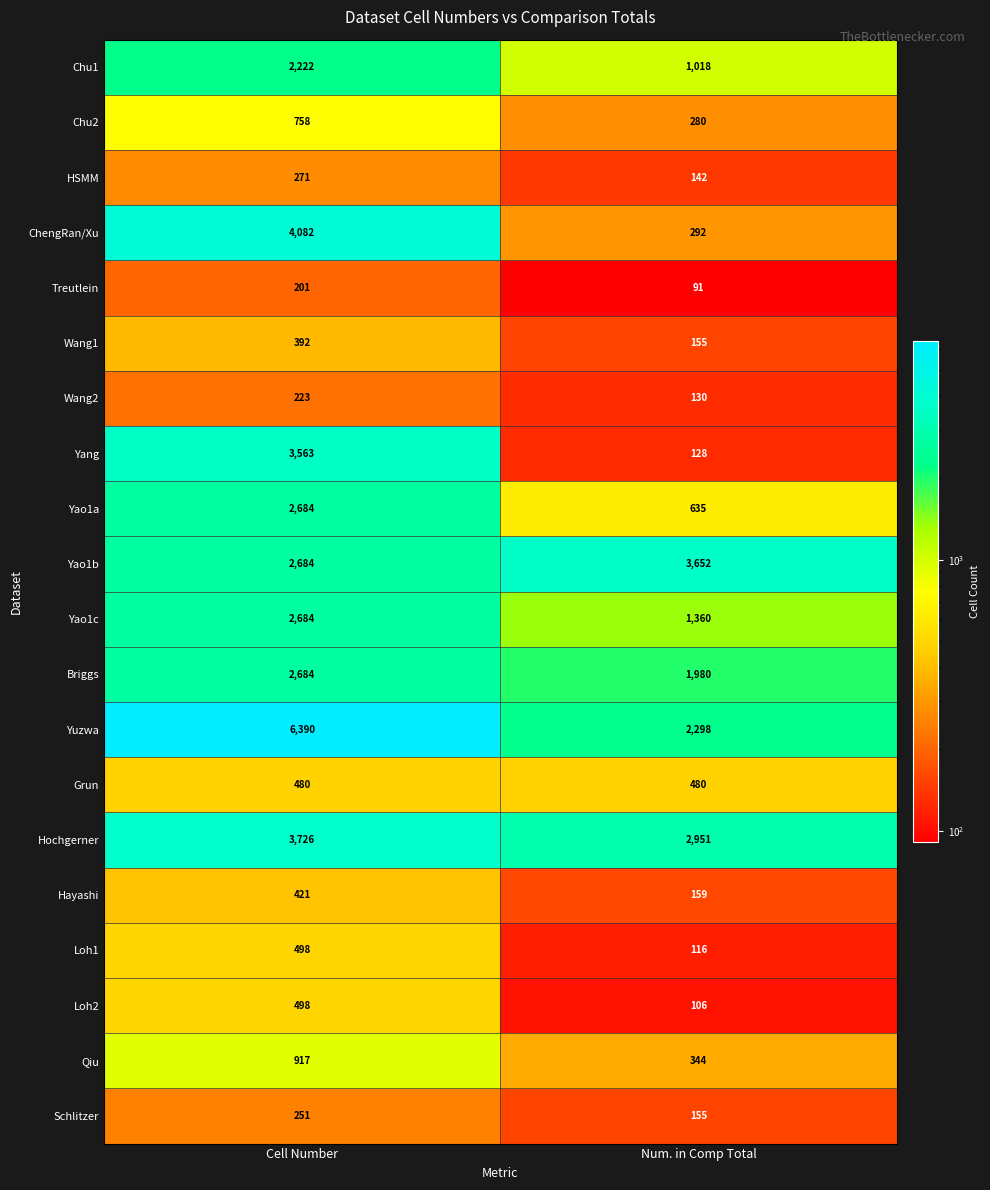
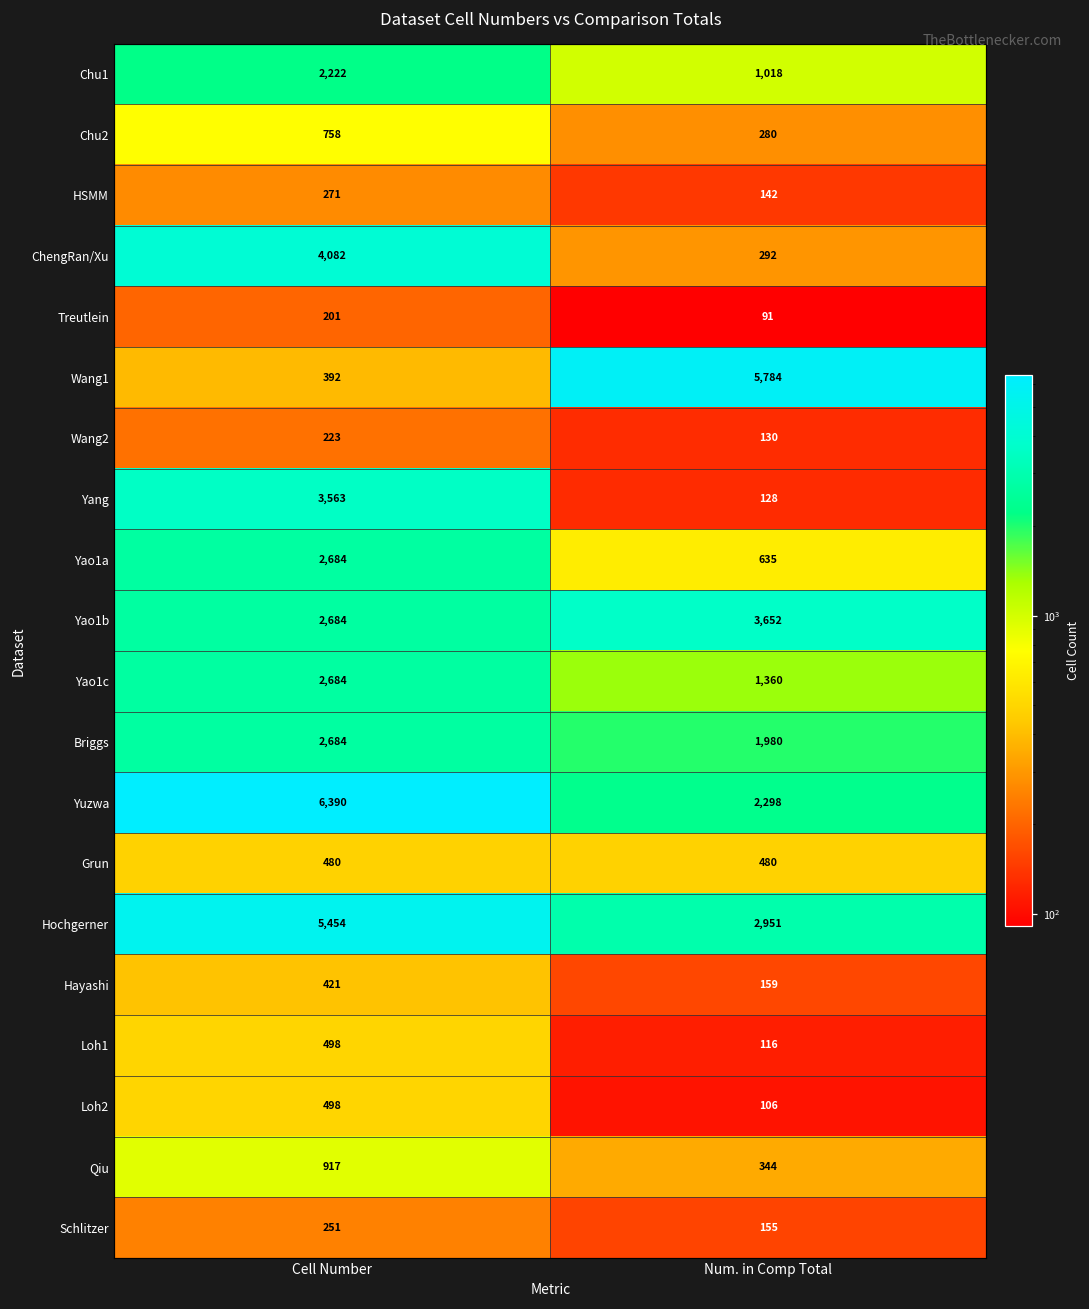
Wang1, Num. in Comp Total: 155 -> 5,784
Hochgerner, Cell Number: 3,726 -> 5,454
